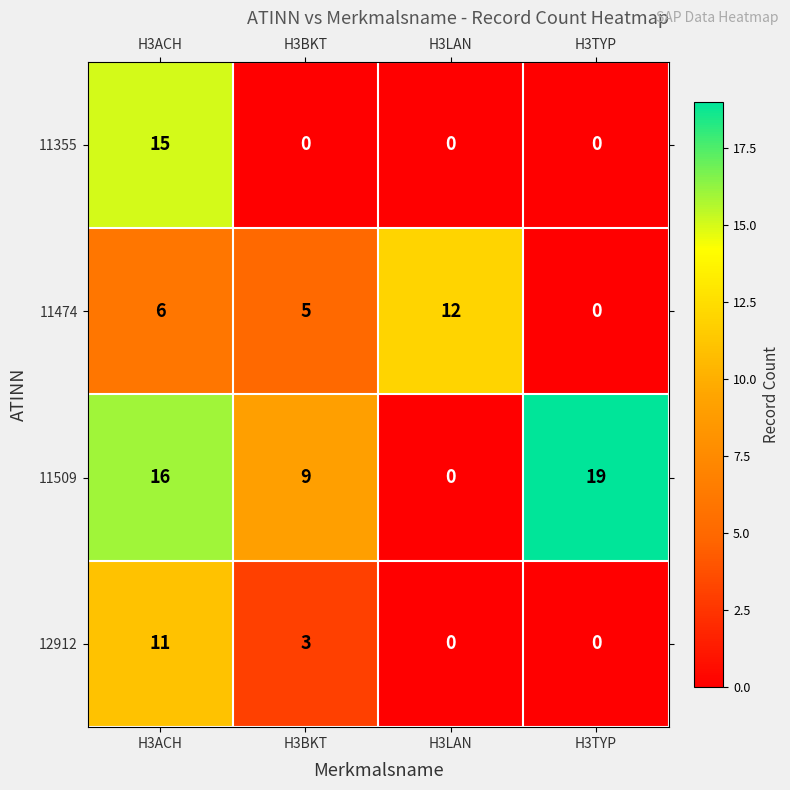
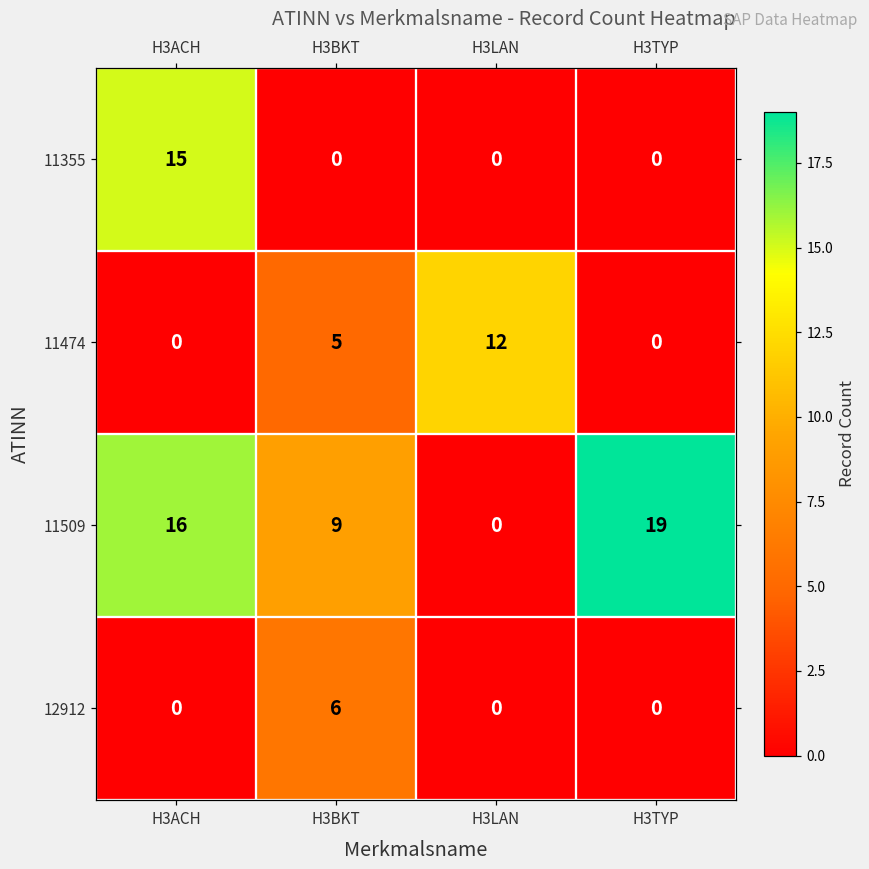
11474, H3ACH: 6 -> 0
12912, H3ACH: 11 -> 0
12912, H3BKT: 3 -> 6
